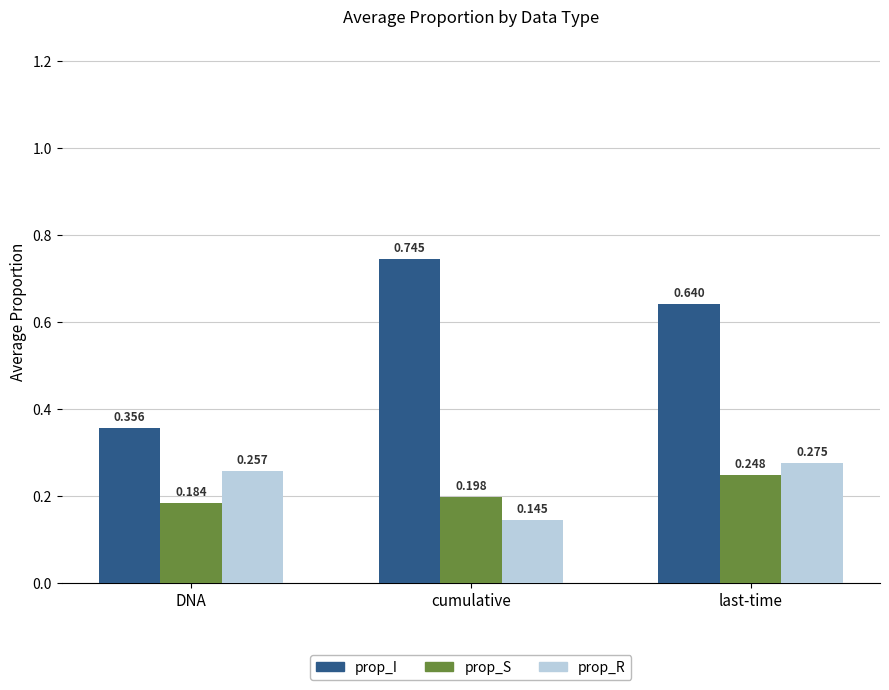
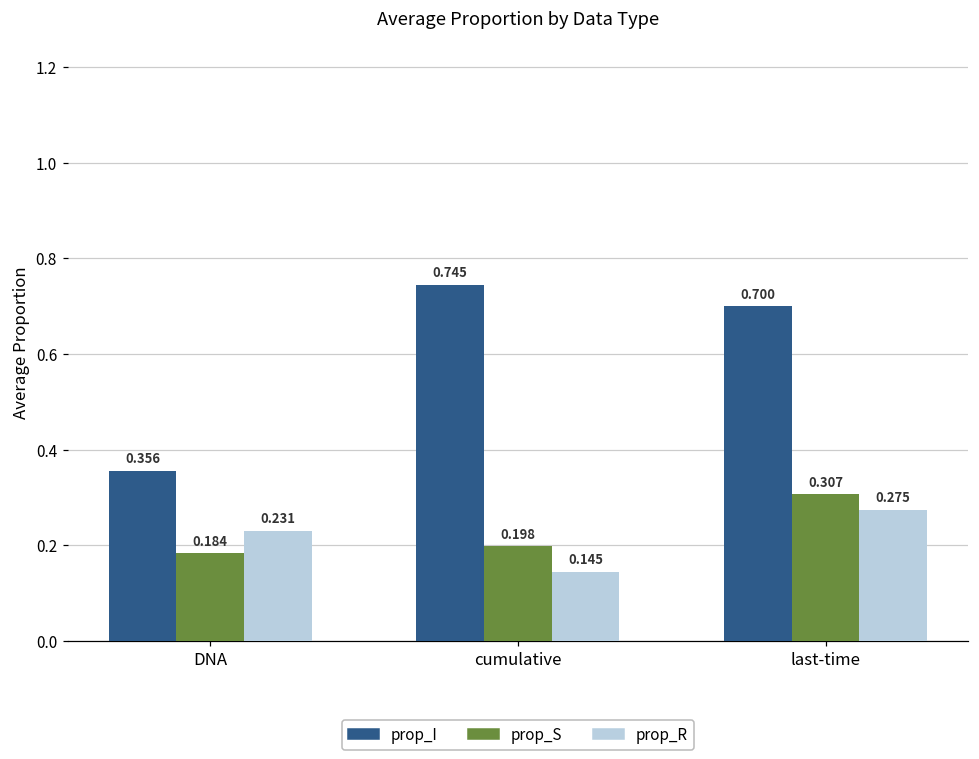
prop_R, DNA: 0.257 -> 0.231
prop_I, last-time: 0.640 -> 0.700
prop_S, last-time: 0.248 -> 0.307
